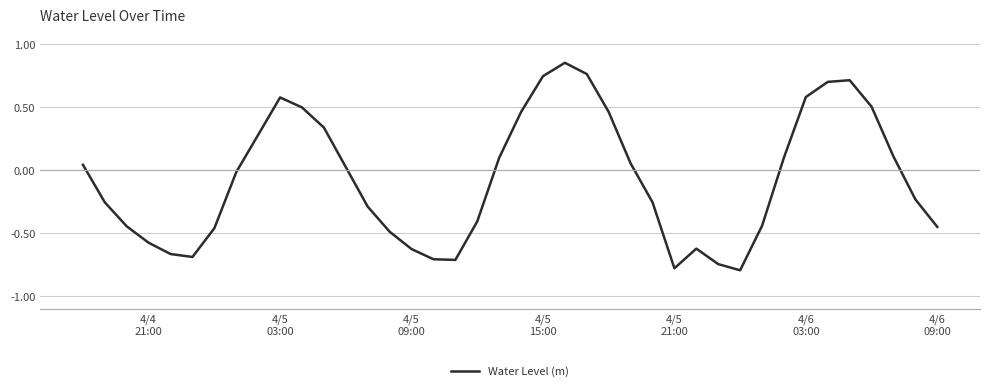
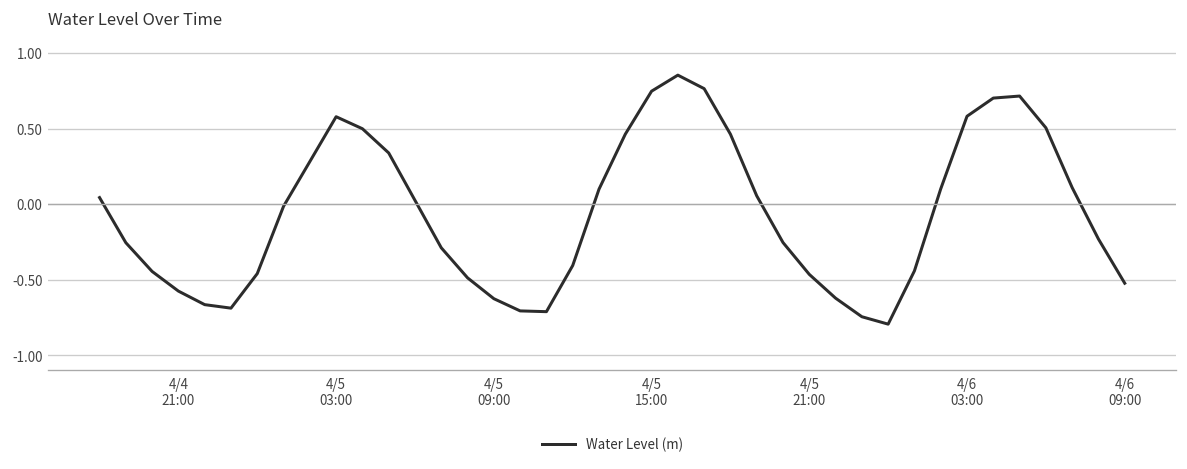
4/5 21:00: -0.78 -> -0.46
4/6 09:00: -0.45 -> -0.52
